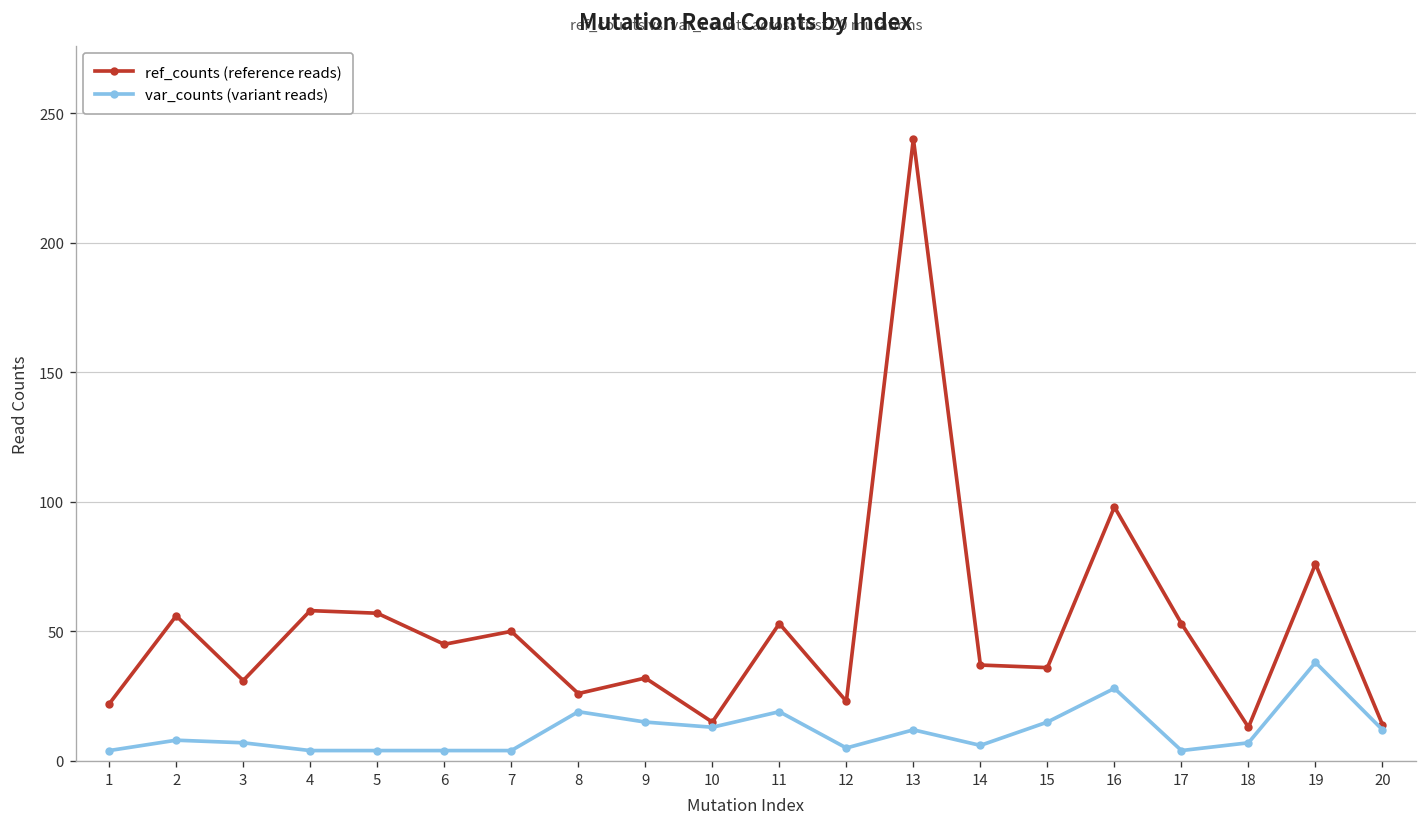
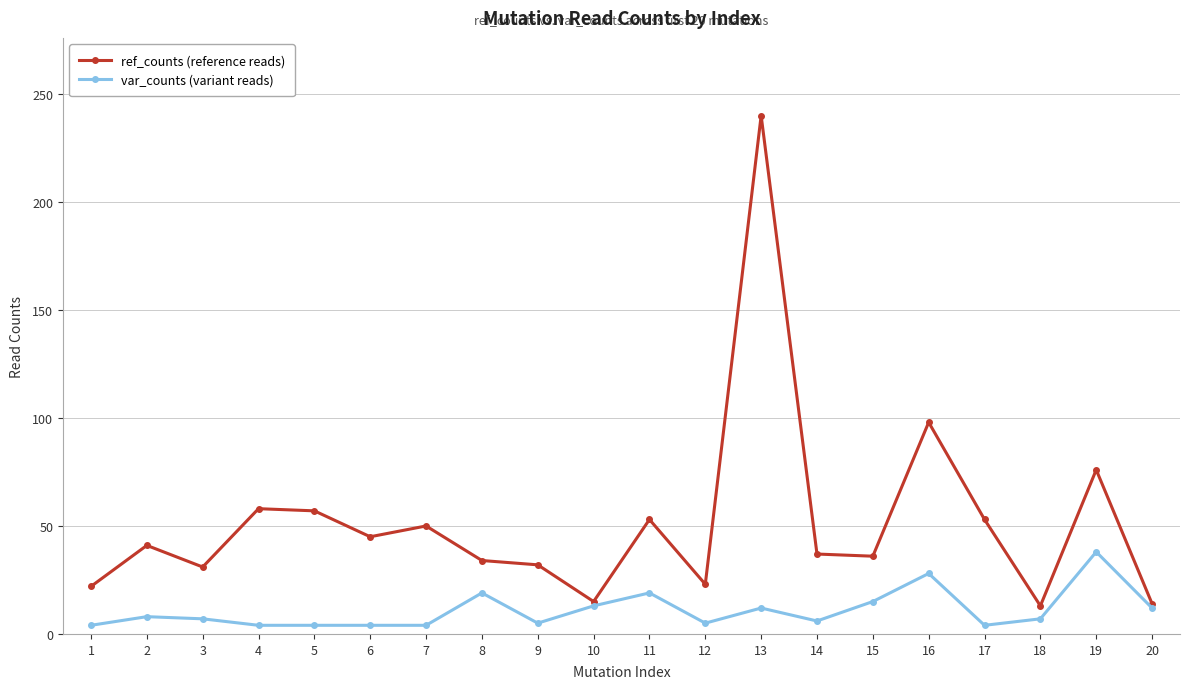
ref_counts (reference reads), 2: 56 -> 41
ref_counts (reference reads), 8: 26 -> 34
var_counts (variant reads), 9: 15 -> 5
